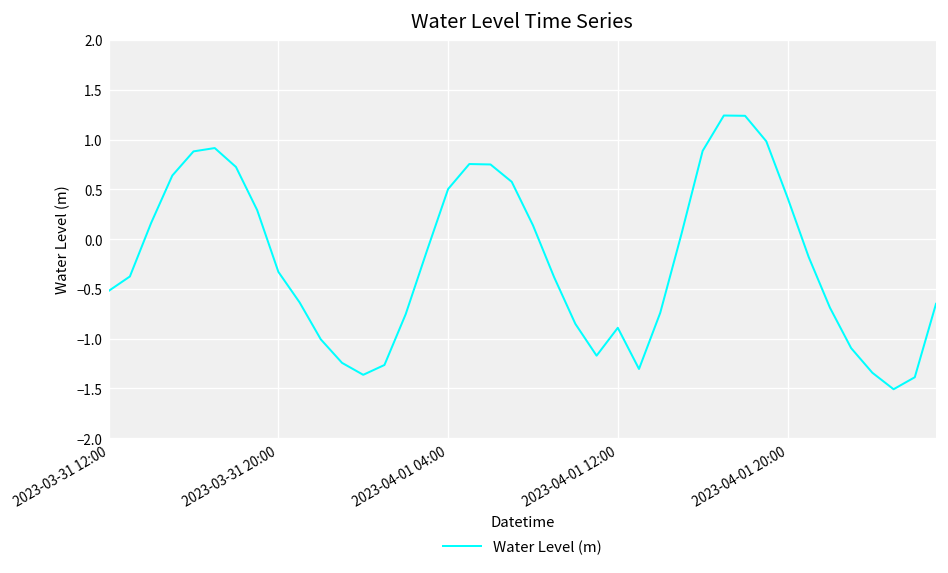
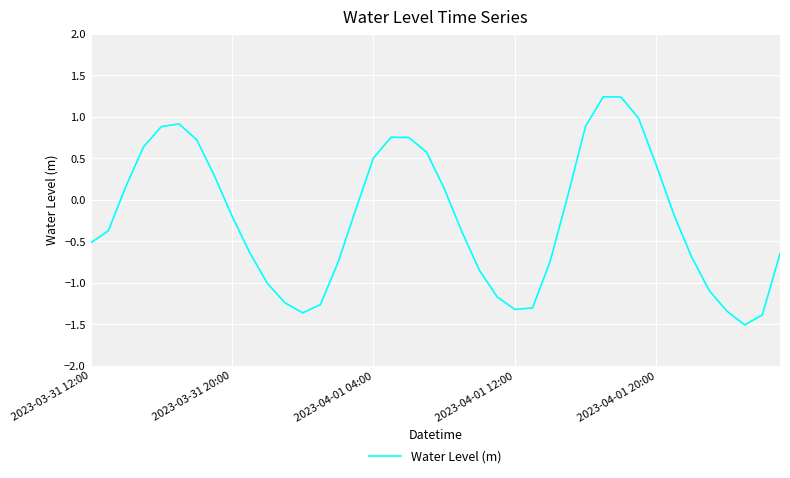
2023-03-31 20:00: -0.3 -> -0.2
2023-04-01 12:00: -0.9 -> -1.3
